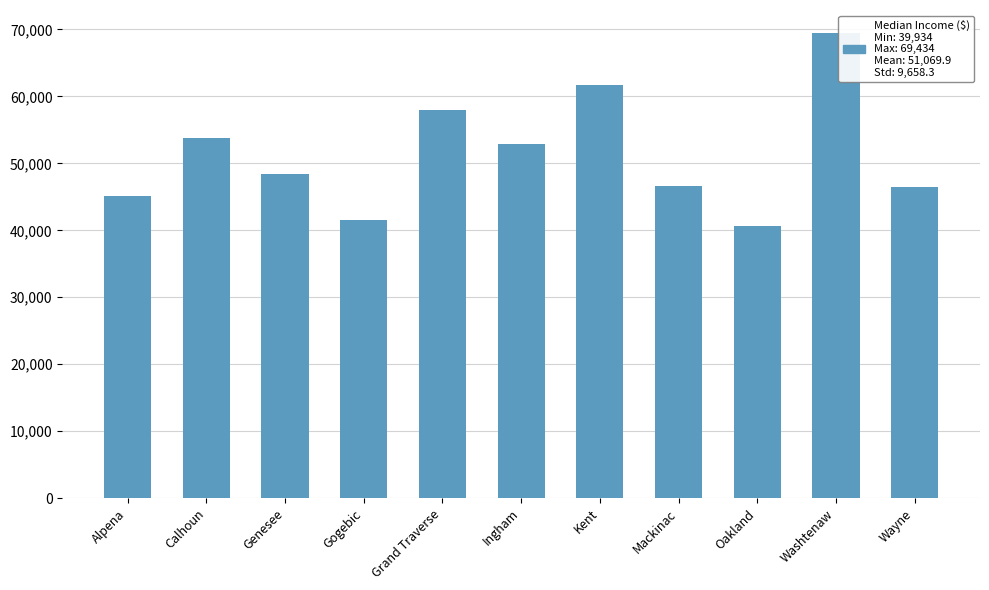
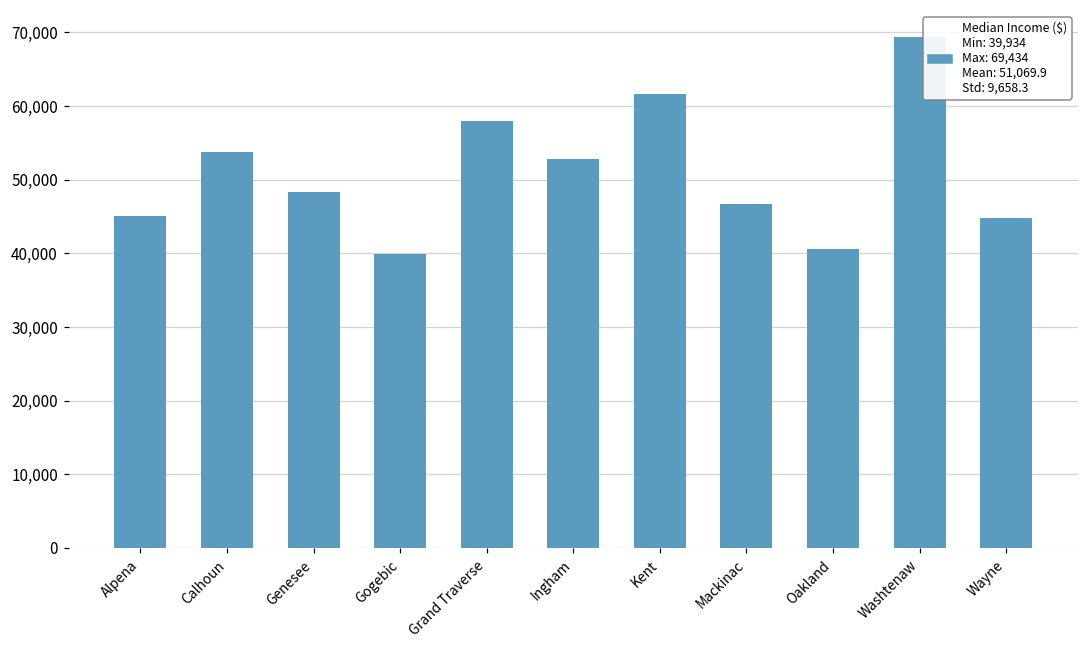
Gogebic: 42,000 -> 40,000
Wayne: 46,000 -> 45,000
